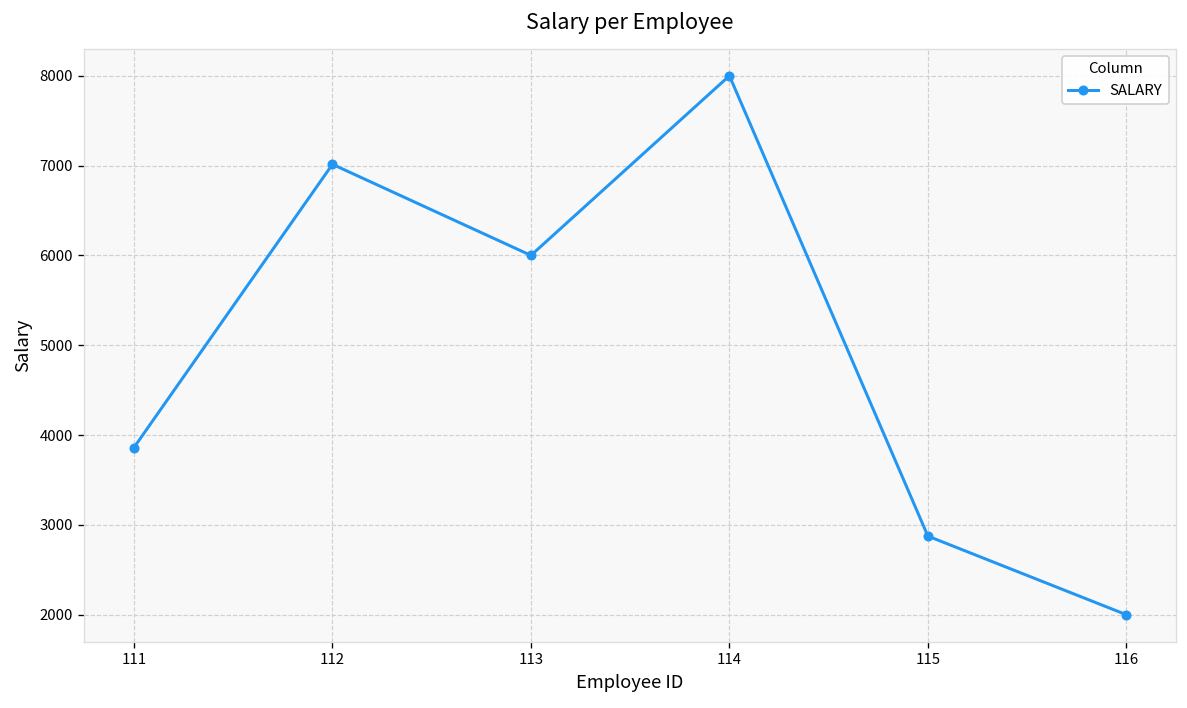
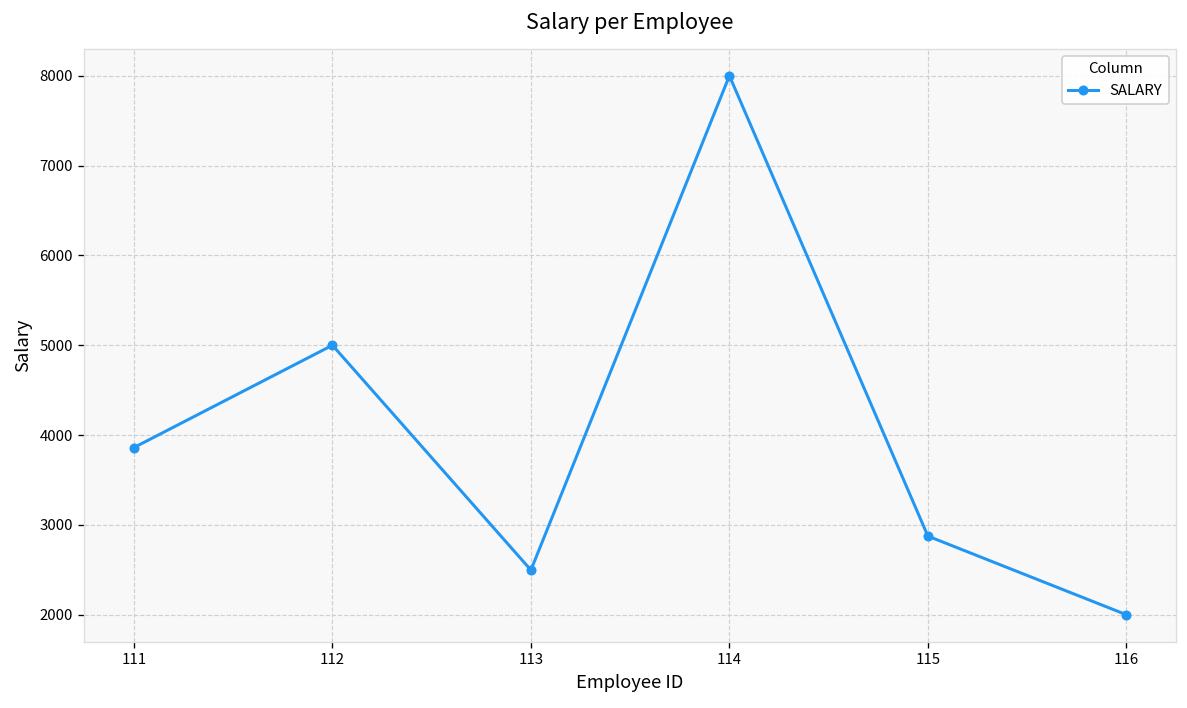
112: 7000 -> 5000
113: 6000 -> 2500
